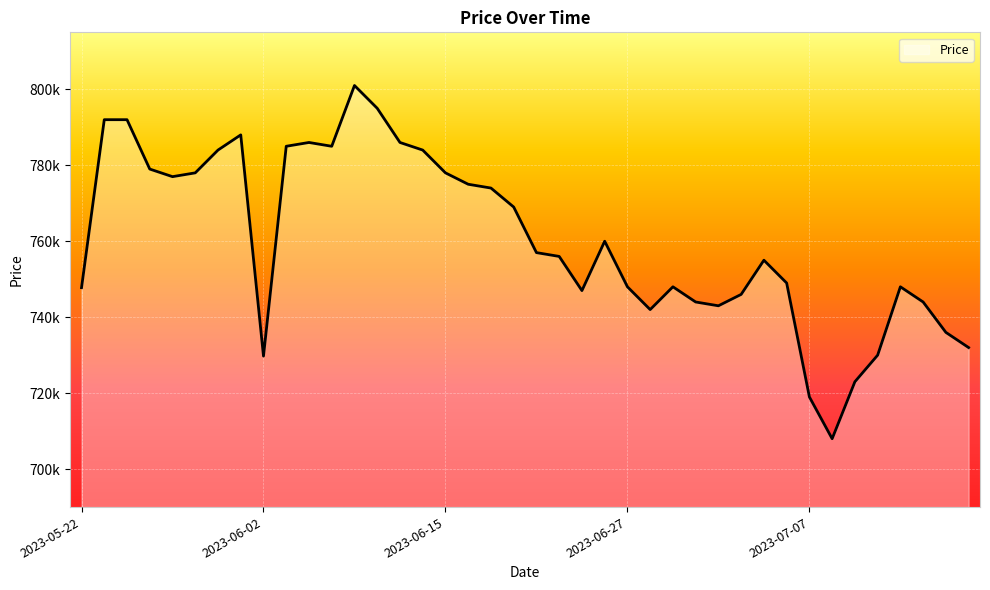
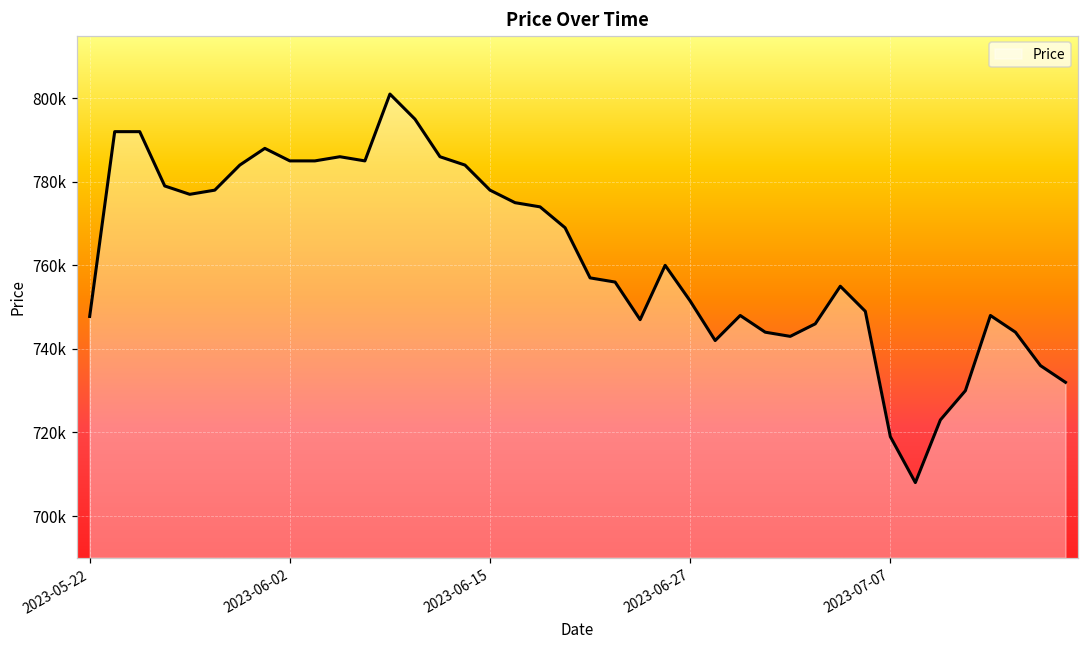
2023-06-02: 730000 -> 785000
2023-06-27: 748000 -> 751000
